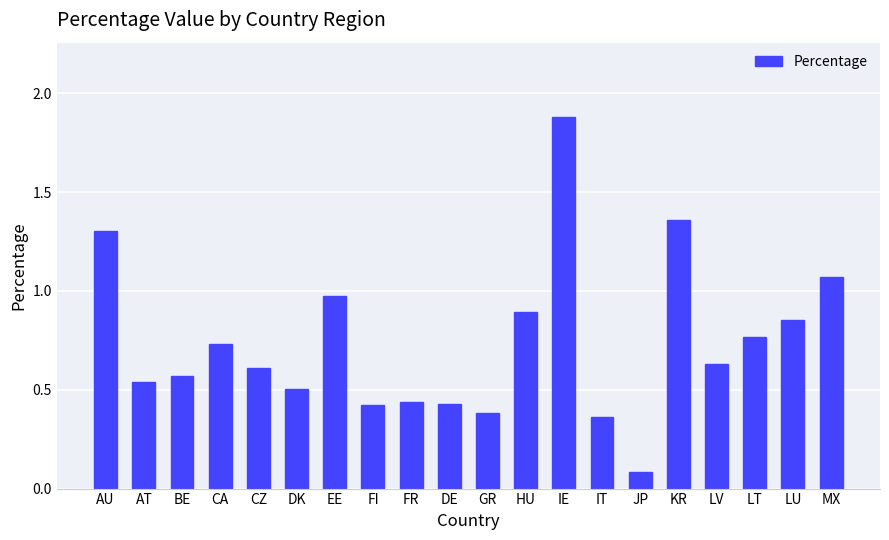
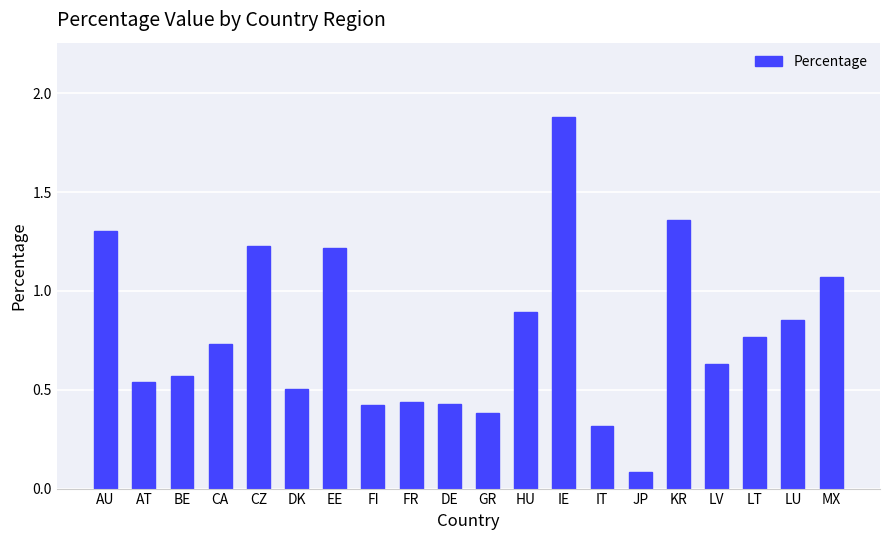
CZ: 0.61 -> 1.23
EE: 0.97 -> 1.22
IT: 0.36 -> 0.32
